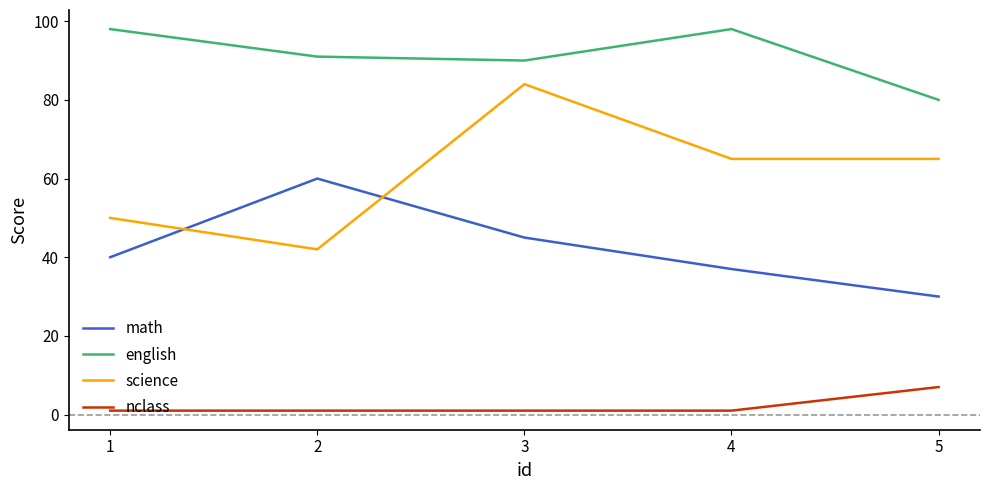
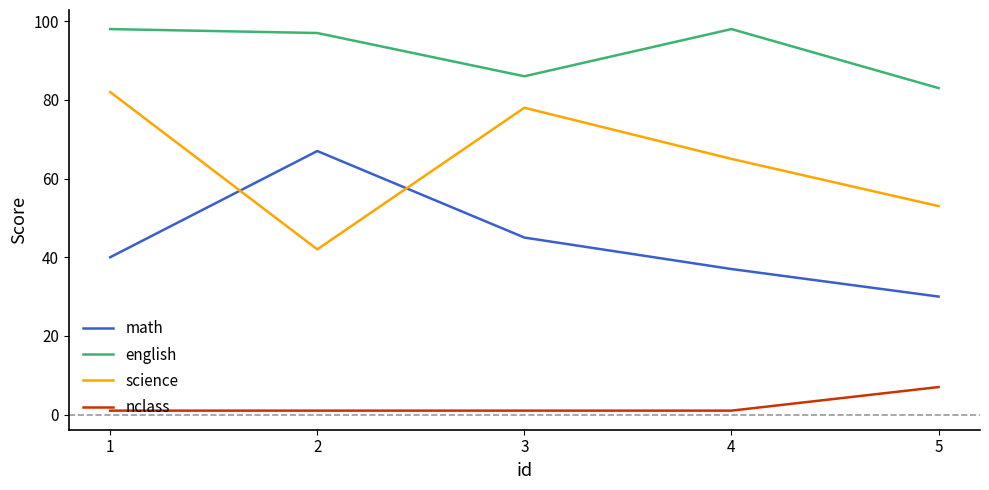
science, 1: 50 -> 82
math, 2: 60 -> 67
english, 2: 91 -> 97
english, 3: 90 -> 86
science, 3: 84 -> 78
english, 5: 80 -> 83
science, 5: 65 -> 53
